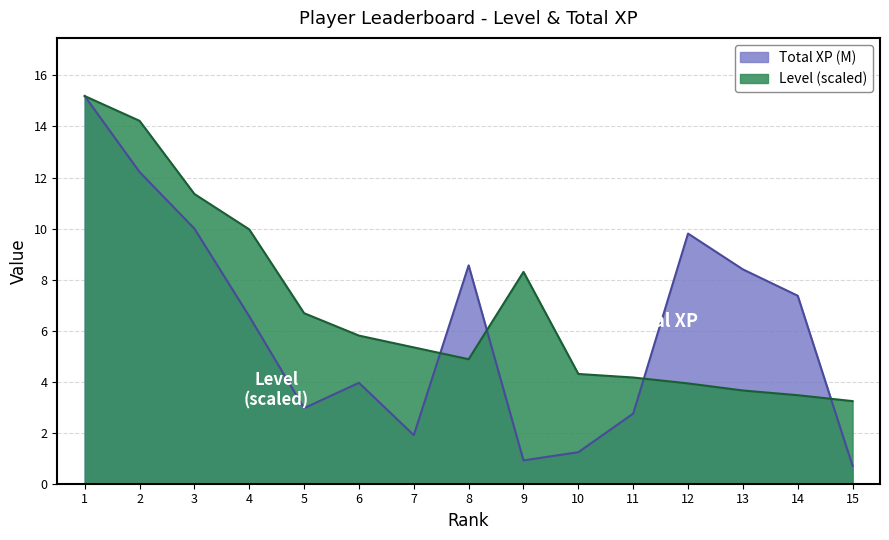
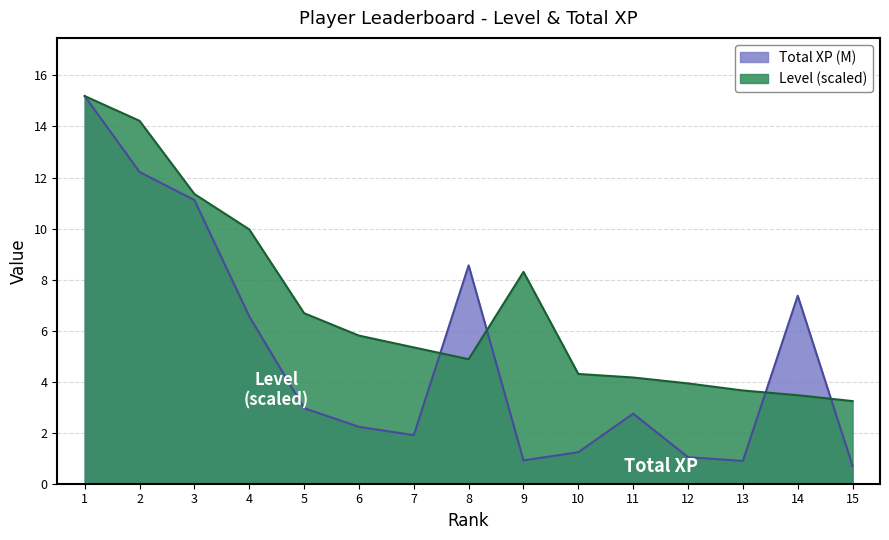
Total XP (M), 3: 10.0 -> 11.1
Total XP (M), 6: 4.0 -> 2.2
Total XP (M), 12: 9.8 -> 1.0
Total XP (M), 13: 8.4 -> 0.9
